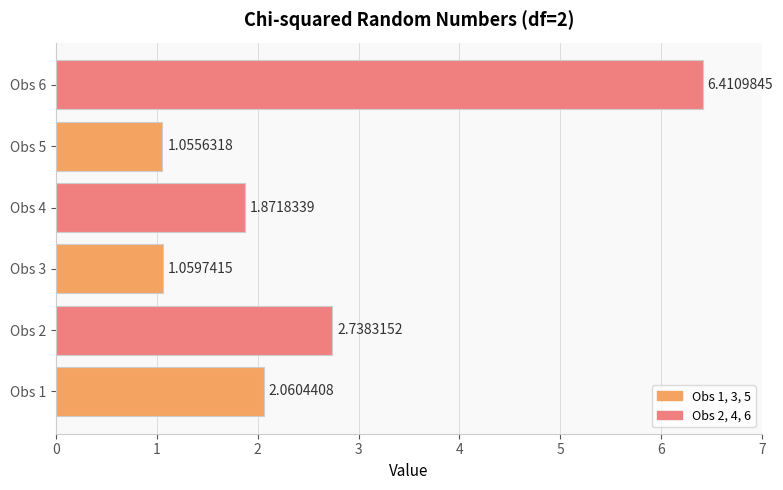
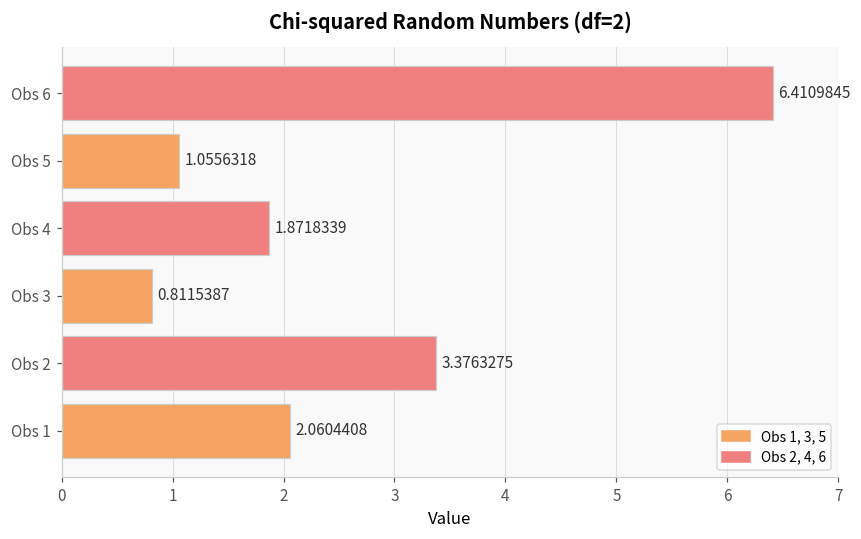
Obs 3: 1.0597415 -> 0.8115387
Obs 2: 2.7383152 -> 3.3763275
